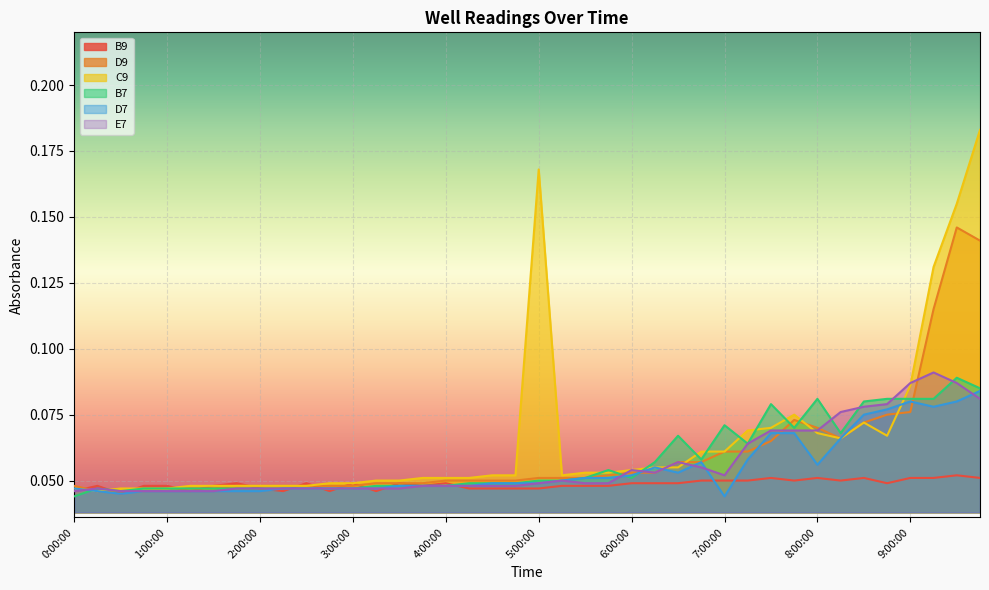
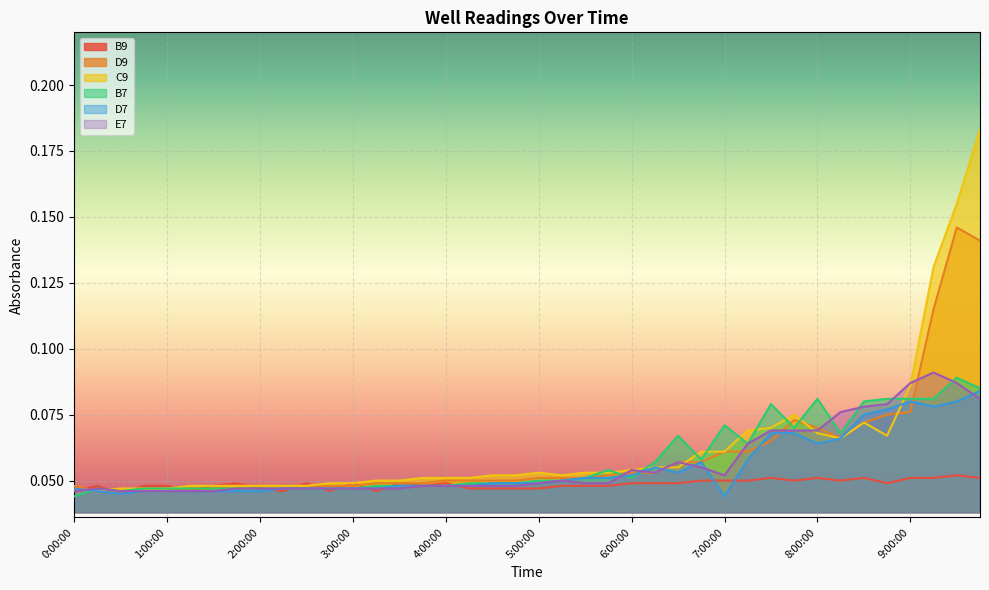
C9, 5:00:00: 0.168 -> 0.053
D7, 8:00:00: 0.056 -> 0.064
